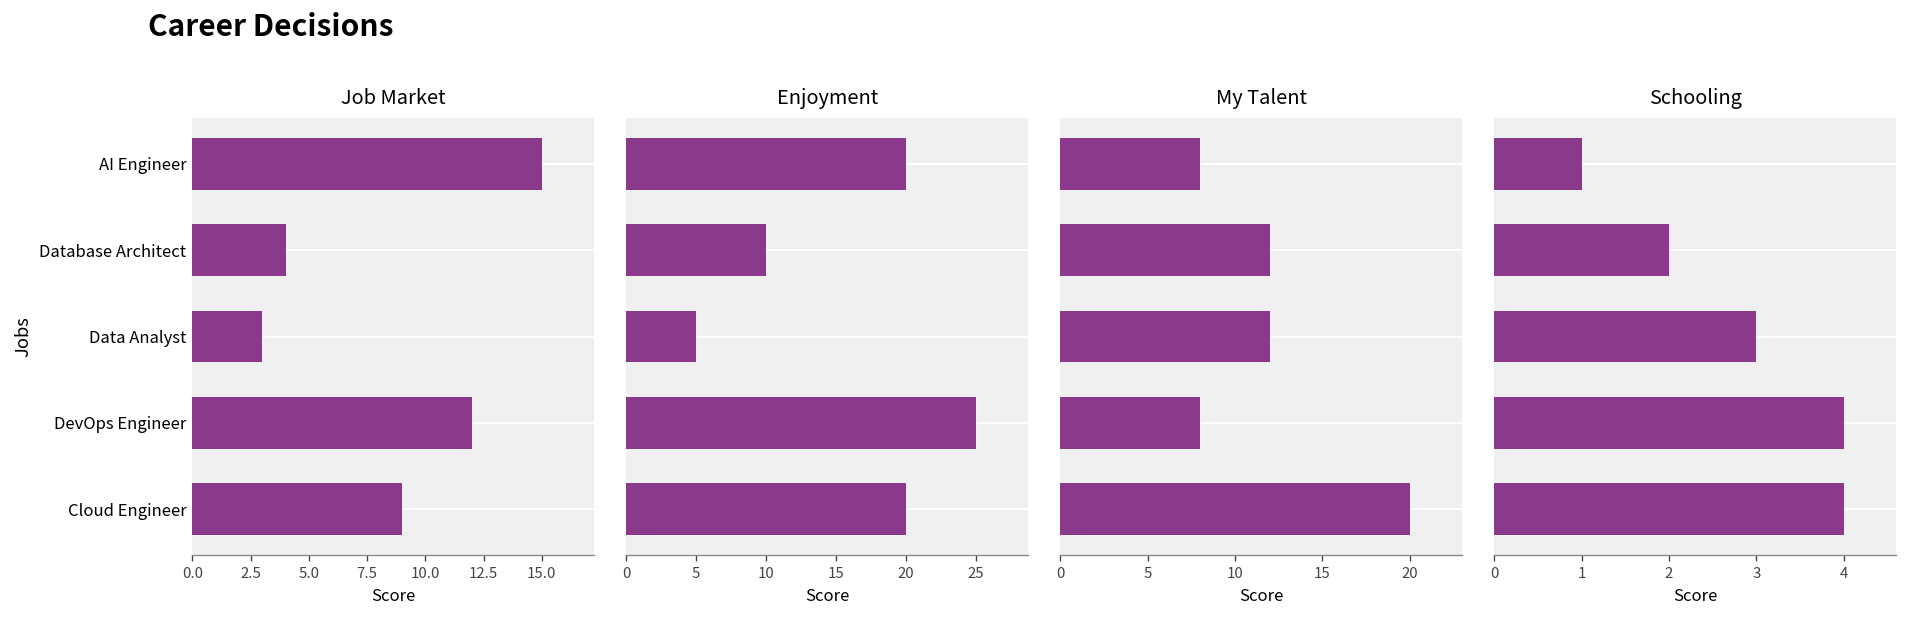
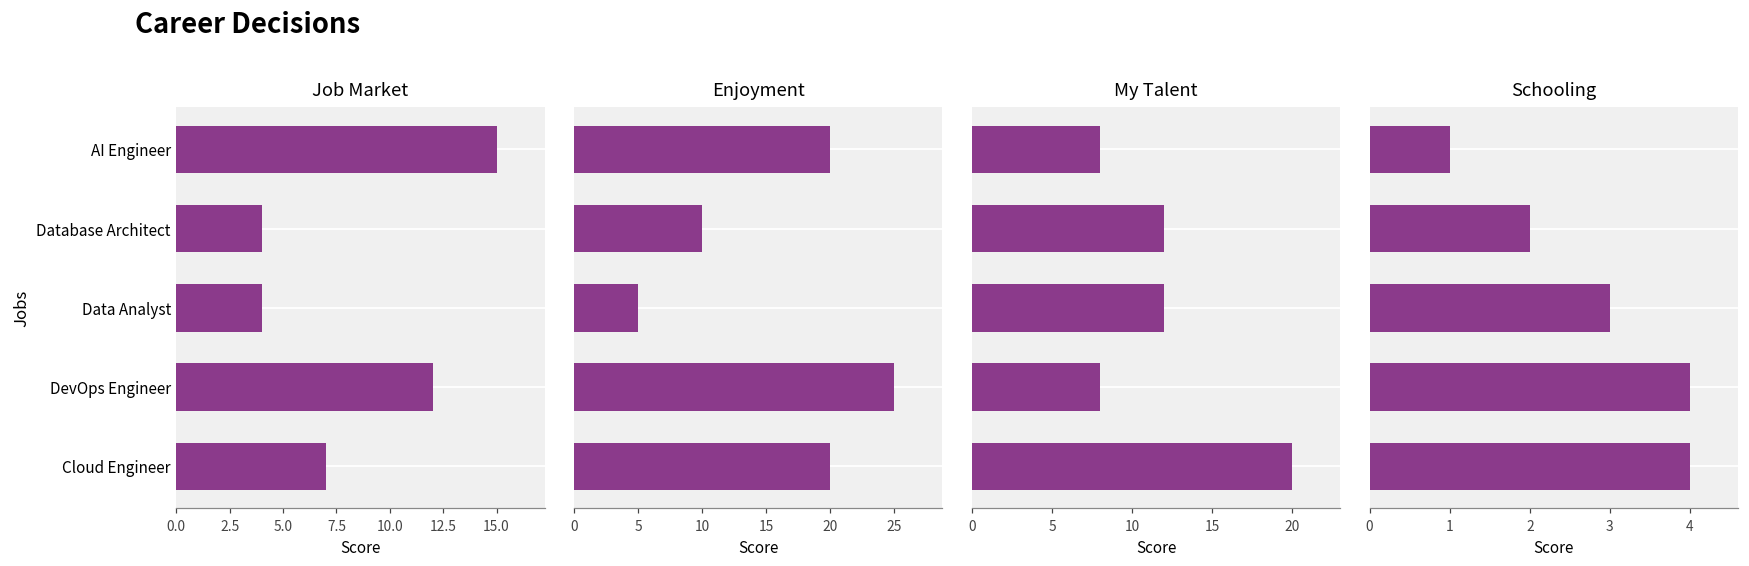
Job Market, Data Analyst: 3 -> 4
Job Market, Cloud Engineer: 9 -> 7
